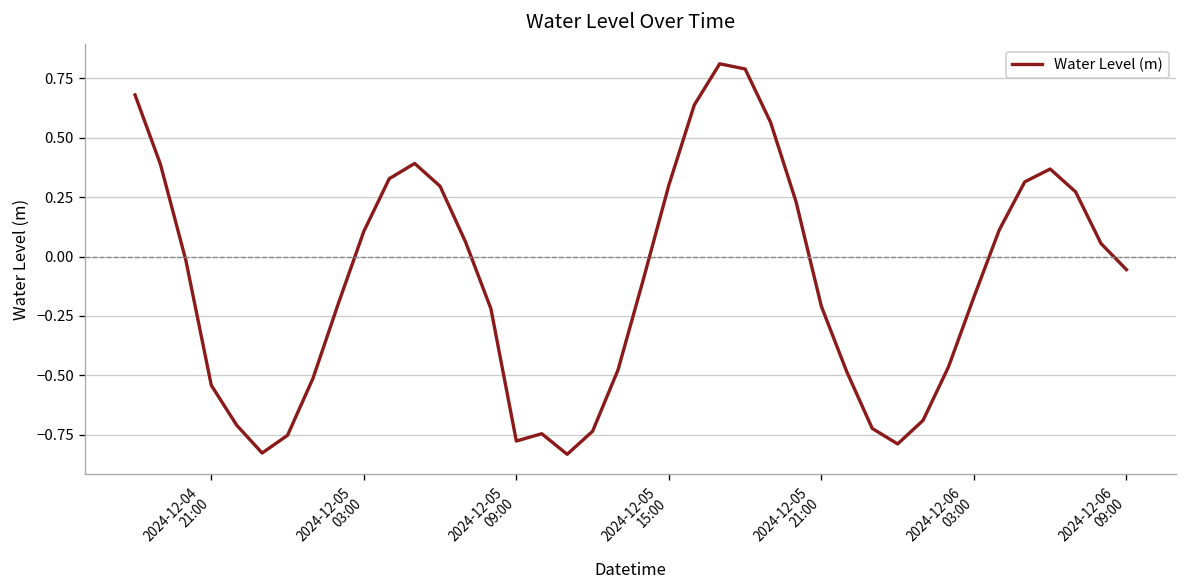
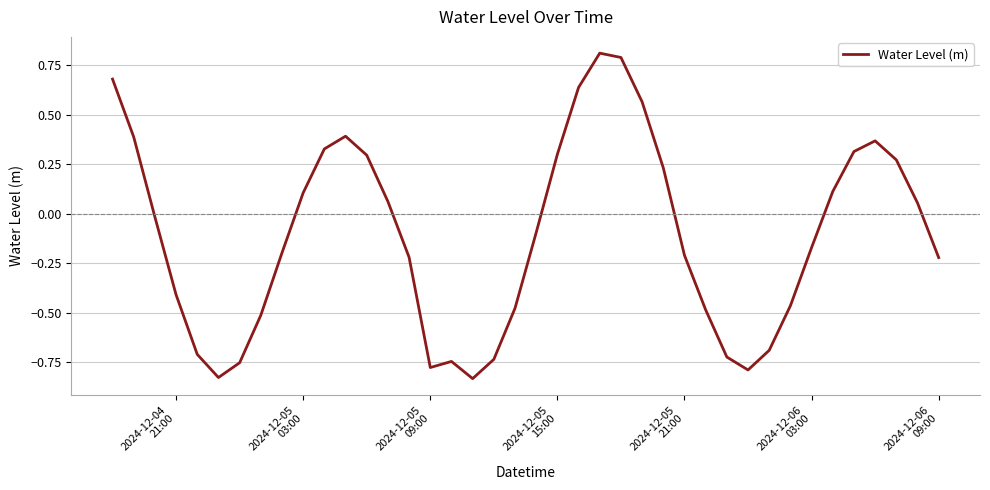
2024-12-04 21:00: -0.54 -> -0.41
2024-12-06 09:00: -0.06 -> -0.22
